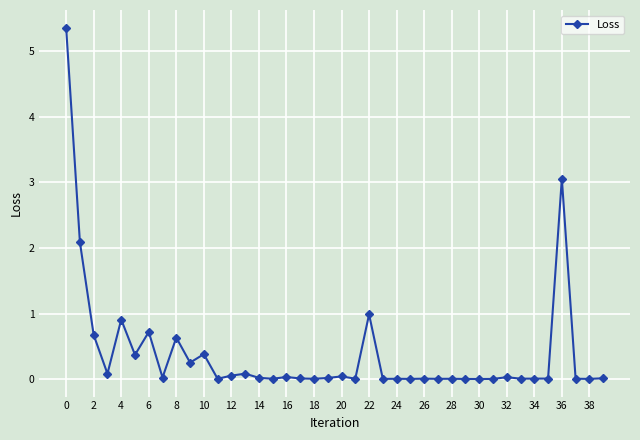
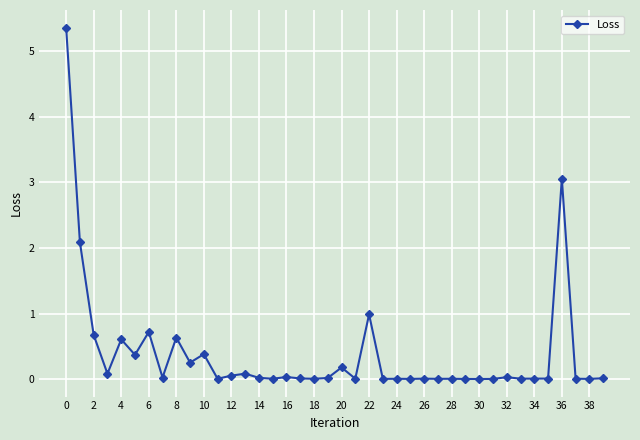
4: 0.9 -> 0.6
20: 0.0 -> 0.2
